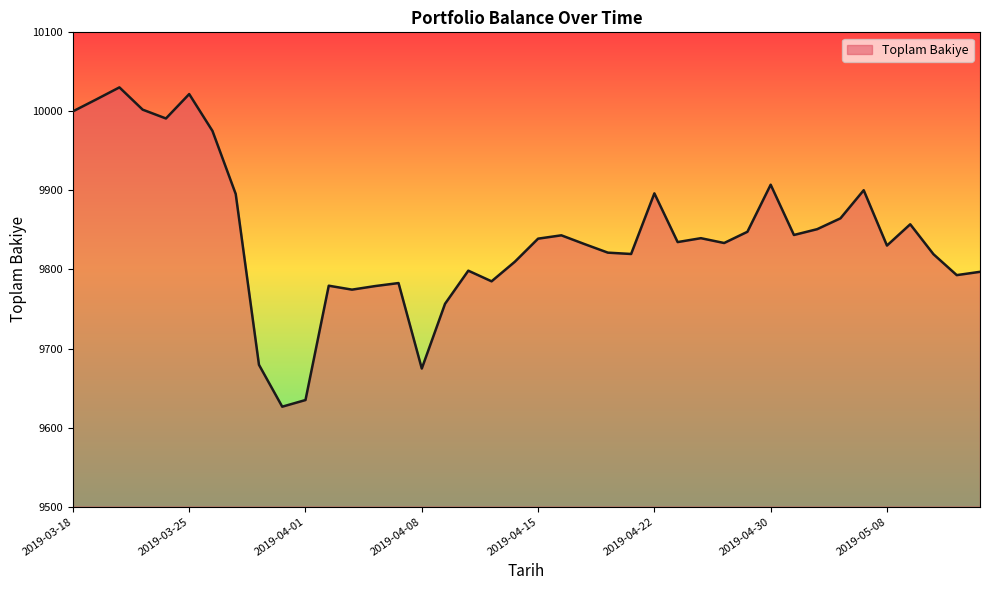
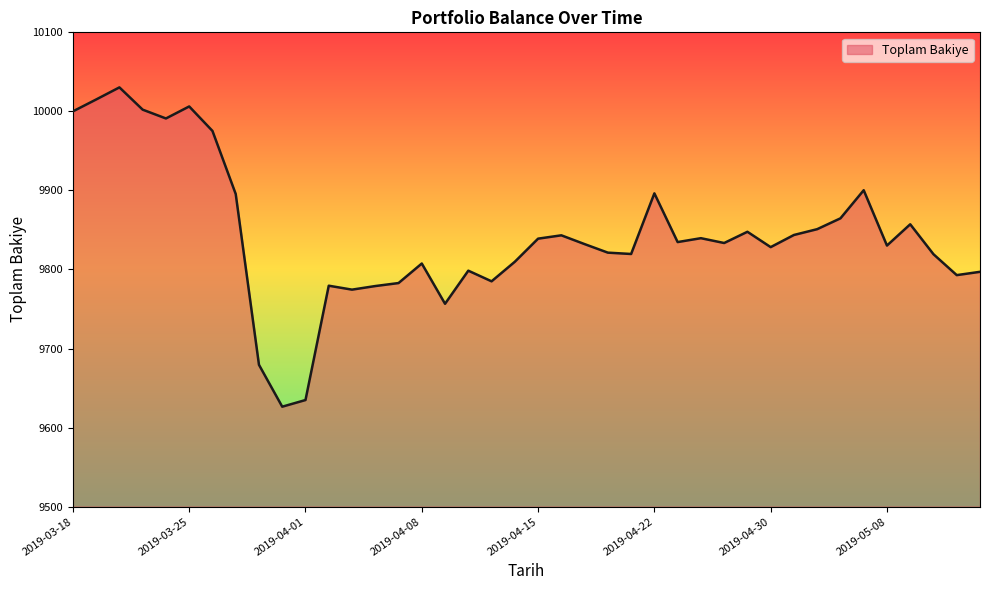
2019-03-25: 10020 -> 10010
2019-04-08: 9670 -> 9810
2019-04-30: 9910 -> 9830
